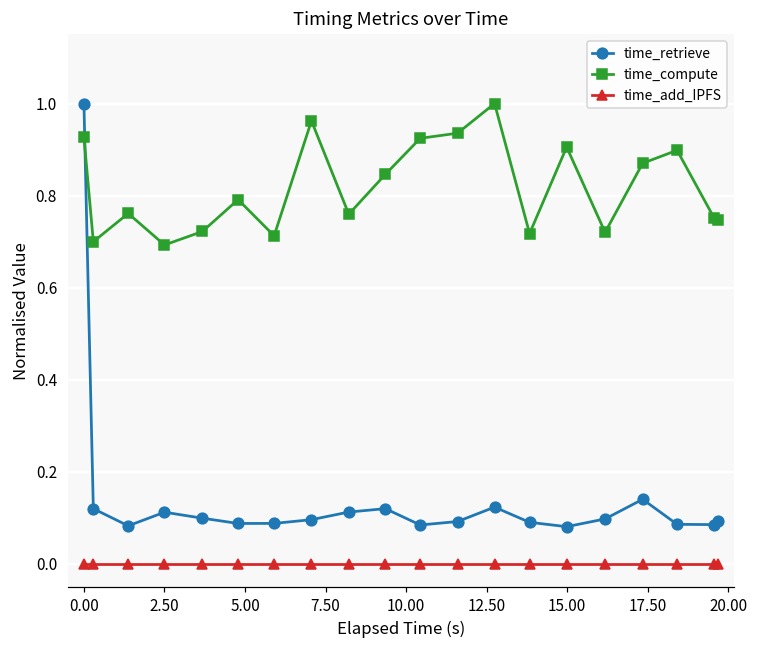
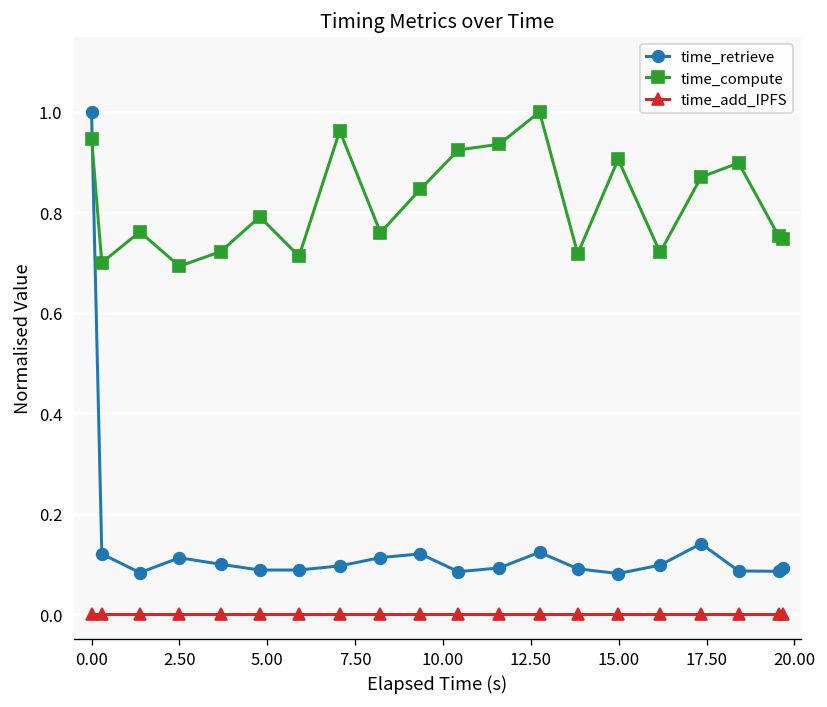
time_compute, 0.00: 0.93 -> 0.95
